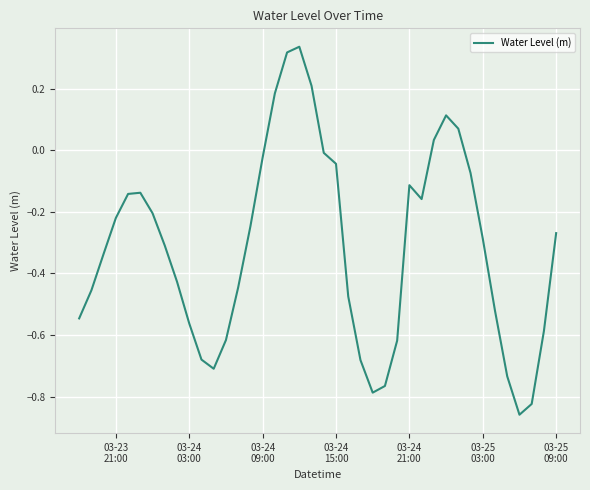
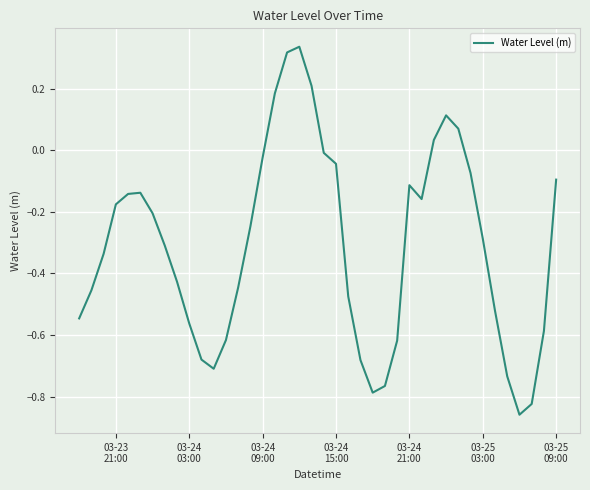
03-23 21:00: -0.22 -> -0.18
03-25 09:00: -0.27 -> -0.10
